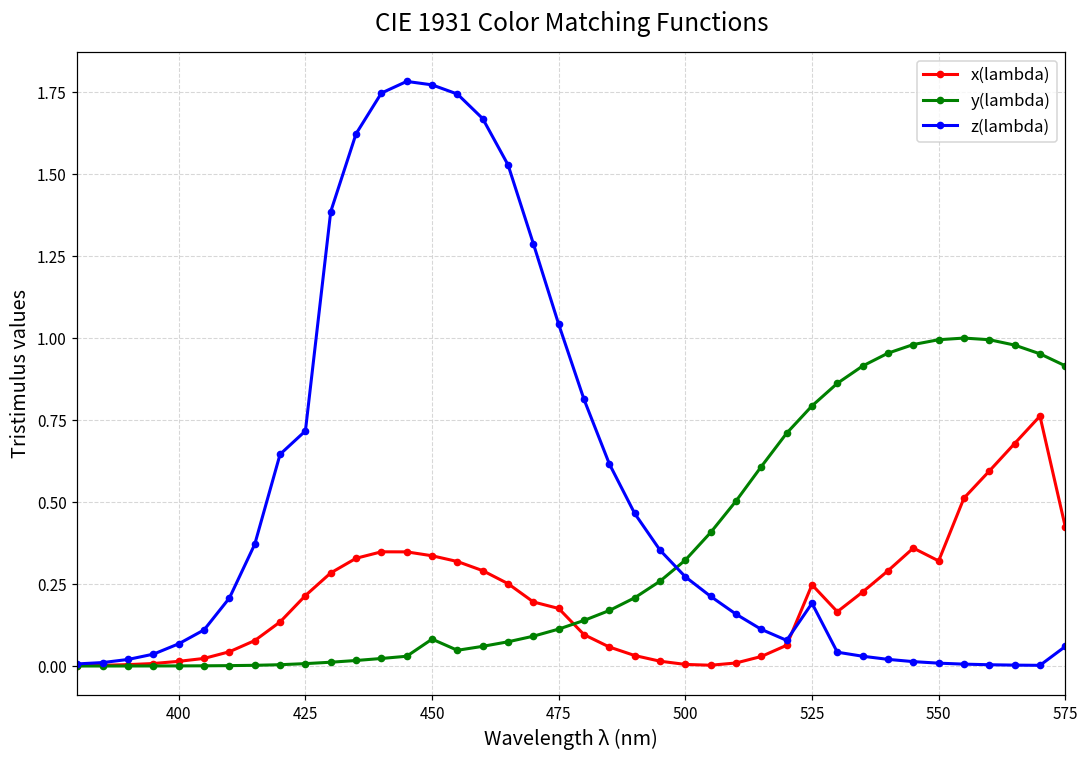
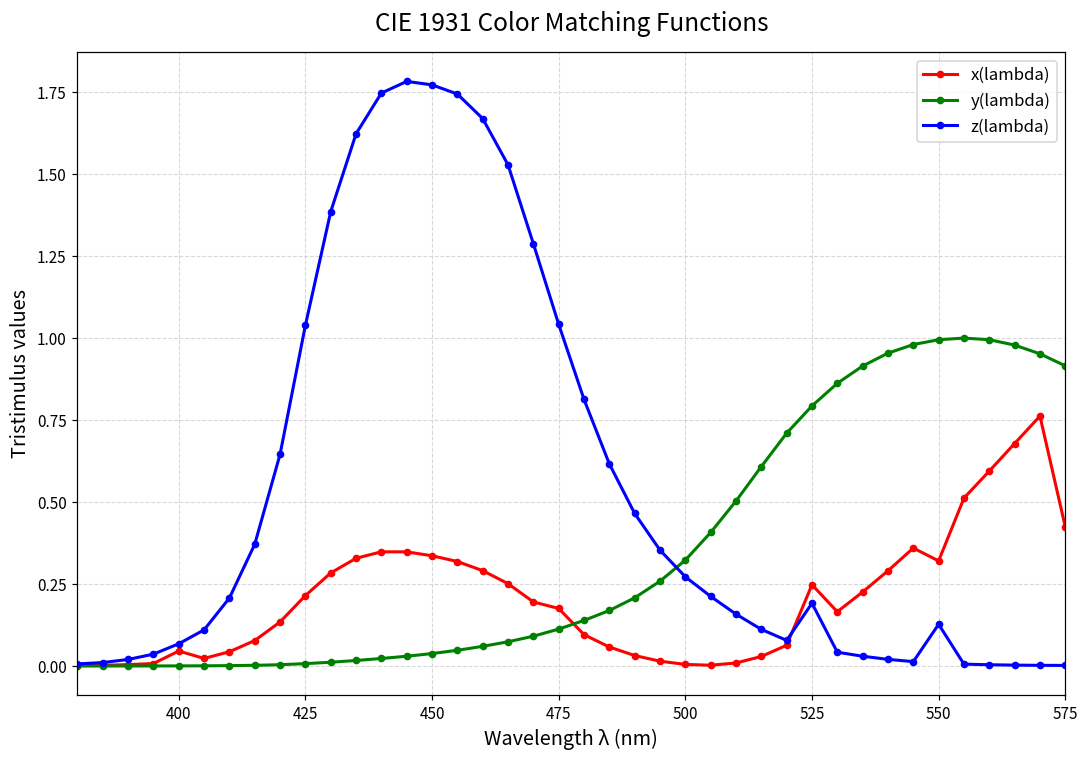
x(lambda), 400: 0.01 -> 0.05
z(lambda), 425: 0.72 -> 1.04
y(lambda), 450: 0.08 -> 0.04
z(lambda), 550: 0.01 -> 0.13
z(lambda), 575: 0.06 -> 0.00
